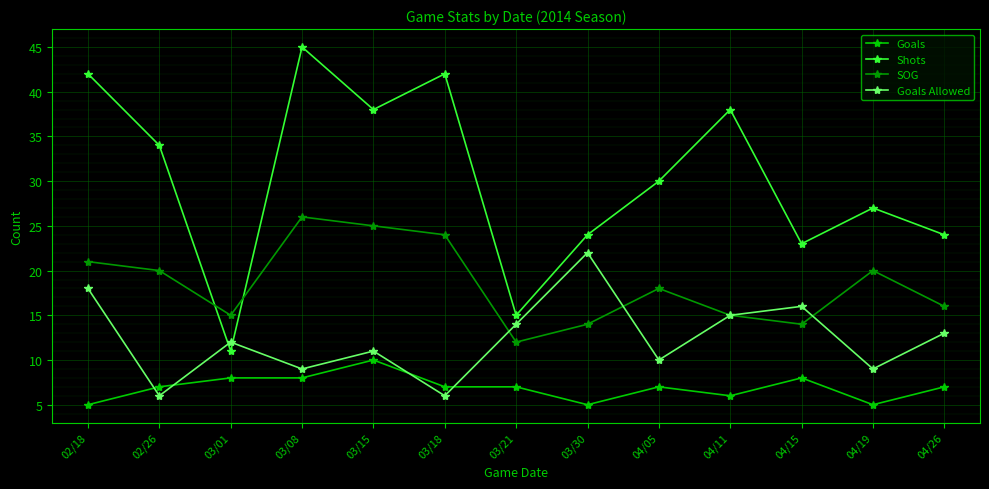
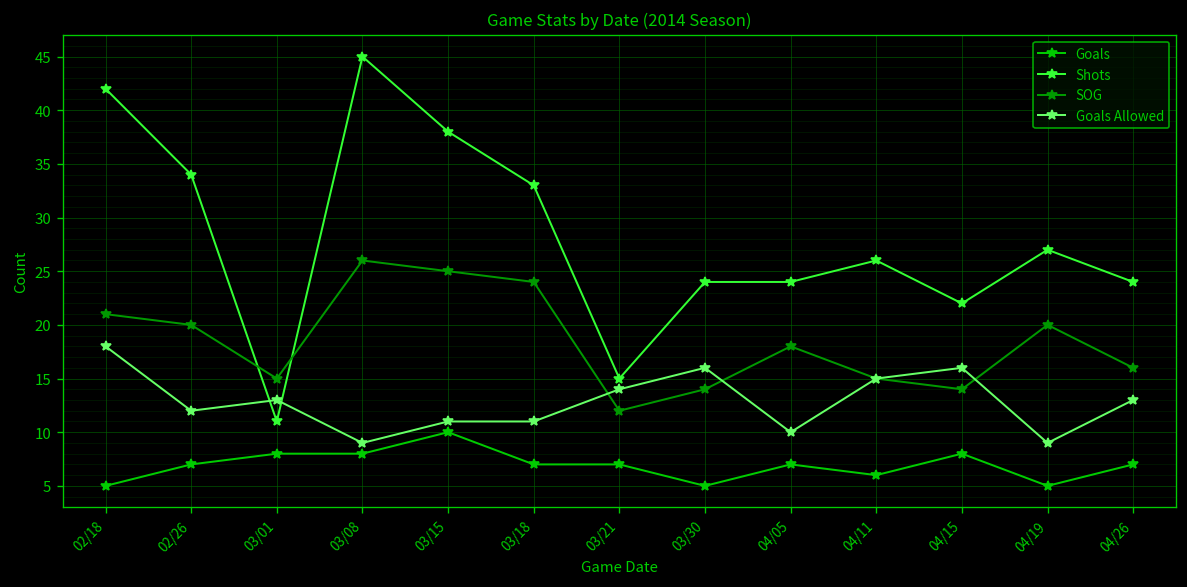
Goals Allowed, 02/26: 6 -> 12
Goals Allowed, 03/01: 12 -> 13
Shots, 03/18: 42 -> 33
Goals Allowed, 03/18: 6 -> 11
Goals Allowed, 03/30: 22 -> 16
Shots, 04/05: 30 -> 24
Shots, 04/11: 38 -> 26
Shots, 04/15: 23 -> 22
